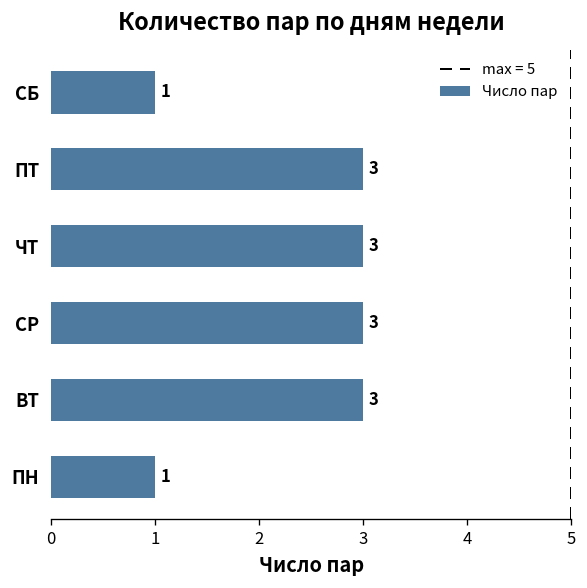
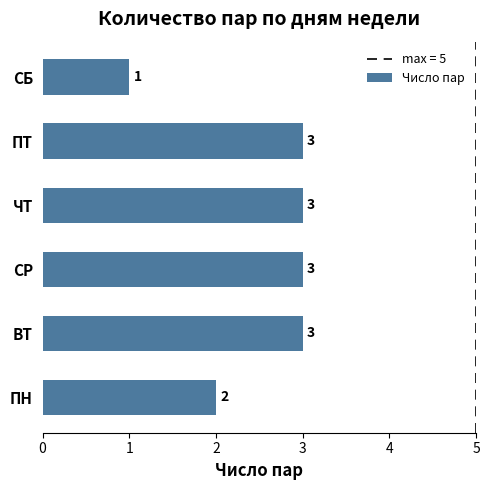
ПН: 1 -> 2
